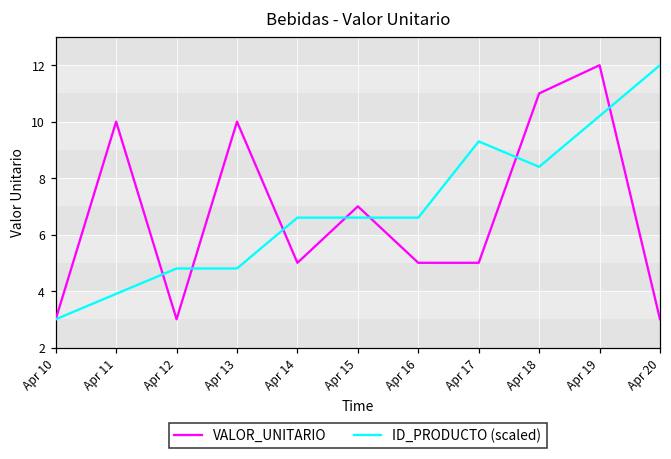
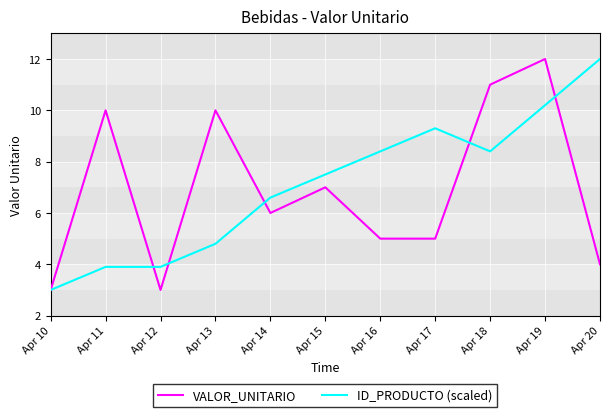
ID_PRODUCTO (scaled), Apr 12: 4.8 -> 3.9
VALOR_UNITARIO, Apr 14: 5 -> 6
ID_PRODUCTO (scaled), Apr 15: 6.6 -> 7.5
ID_PRODUCTO (scaled), Apr 16: 6.6 -> 8.4
VALOR_UNITARIO, Apr 20: 3 -> 4
